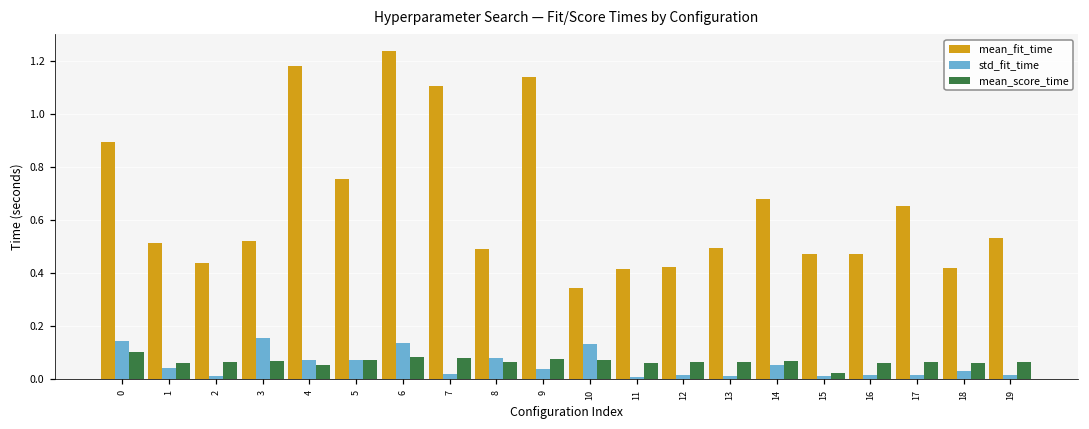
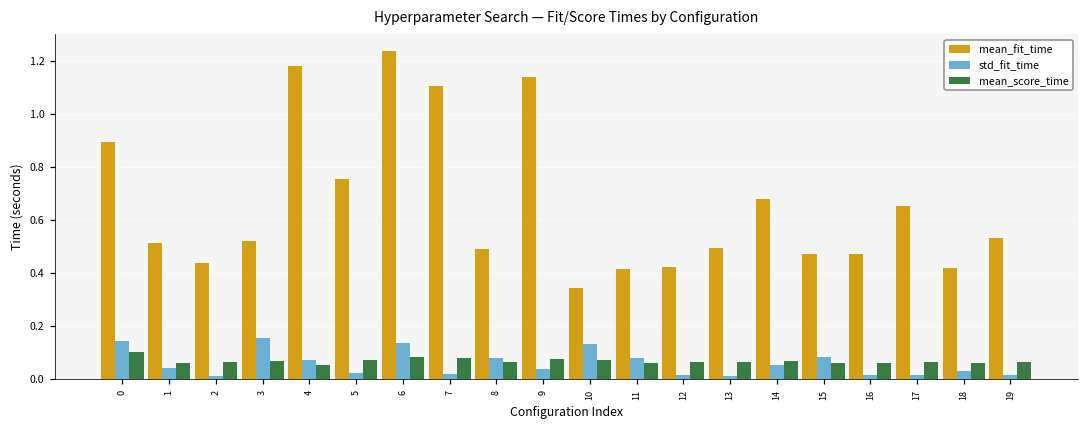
std_fit_time, 5: 0.07 -> 0.02
std_fit_time, 11: 0.01 -> 0.08
std_fit_time, 15: 0.01 -> 0.08
mean_score_time, 15: 0.02 -> 0.06
